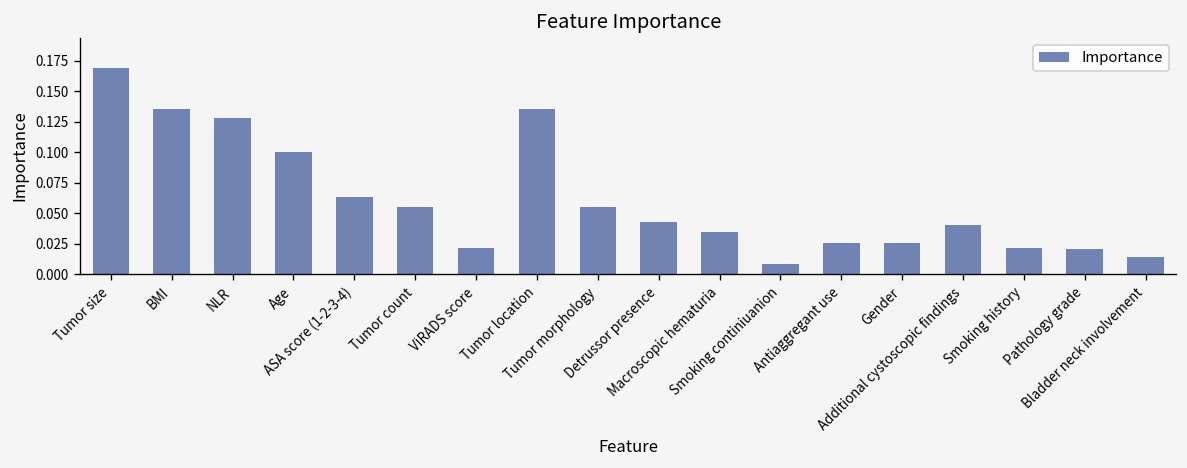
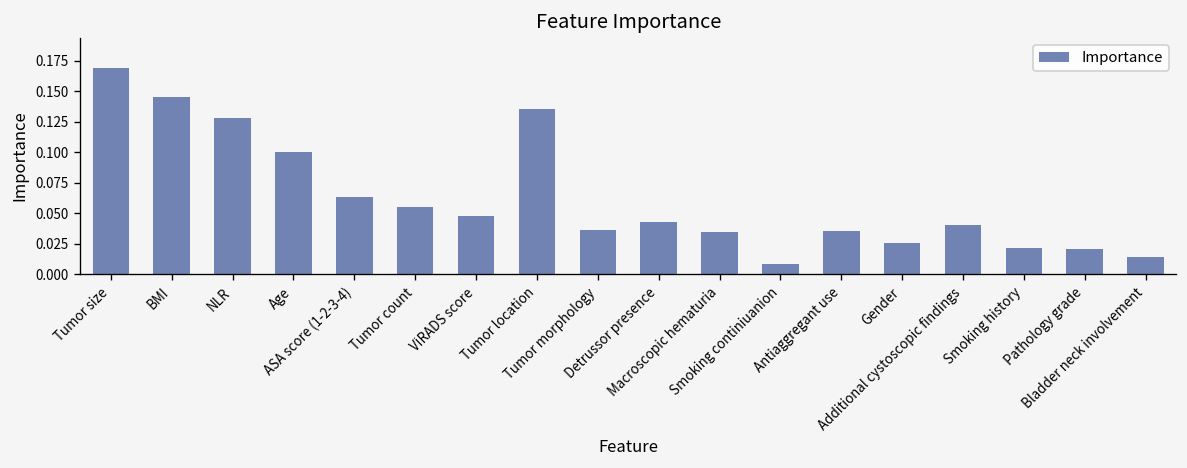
BMI: 0.135 -> 0.145
VİRADS score: 0.022 -> 0.047
Tumor morphology: 0.055 -> 0.036
Antiaggregant use: 0.026 -> 0.035
